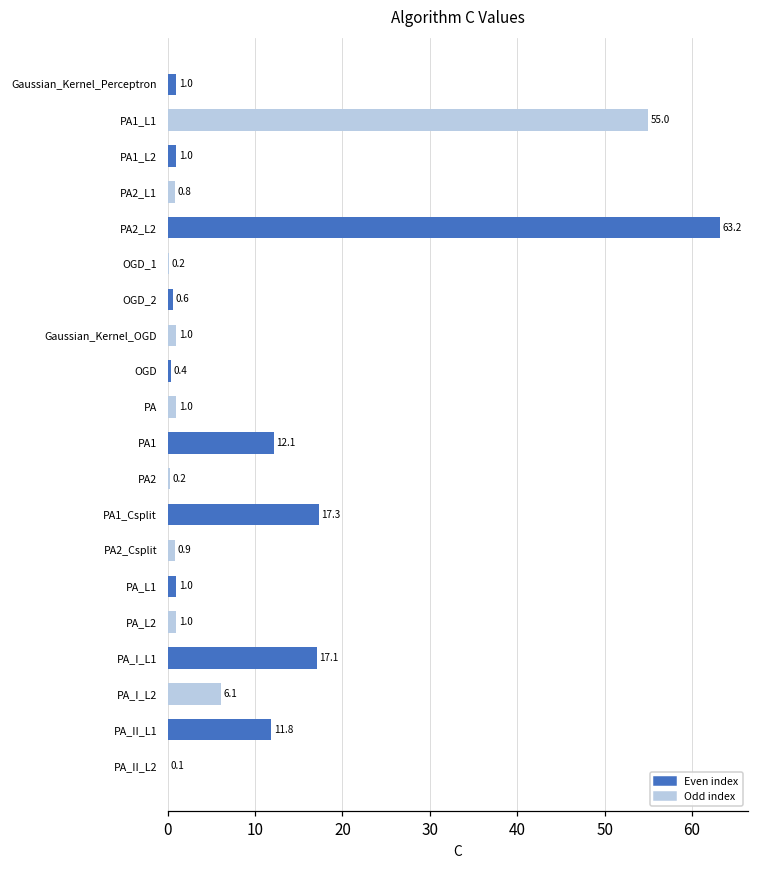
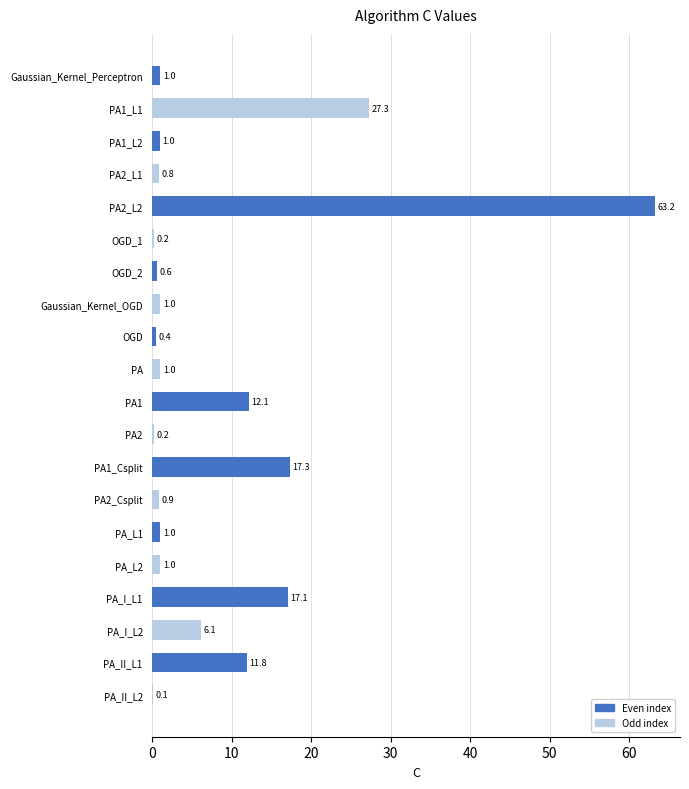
PA1_L1: 55.0 -> 27.3
